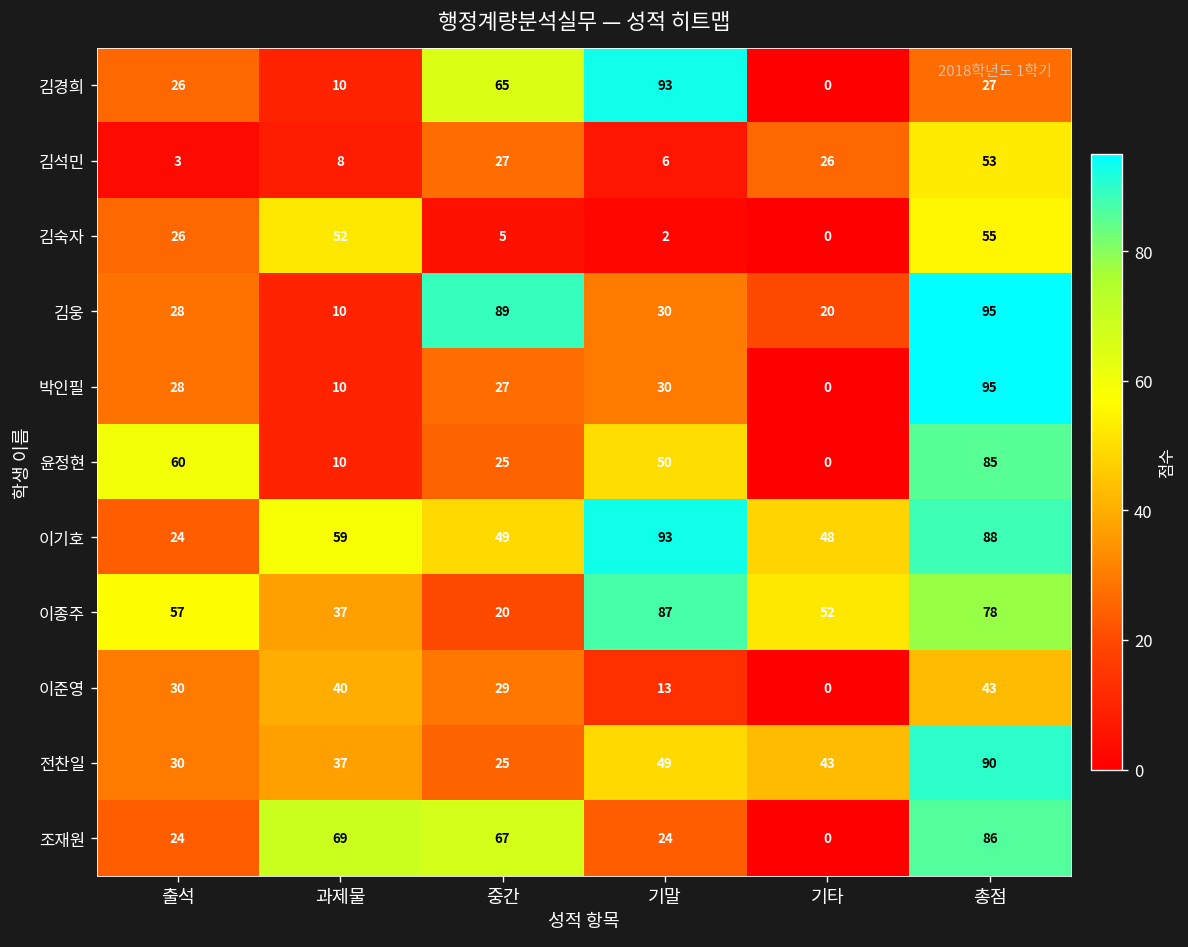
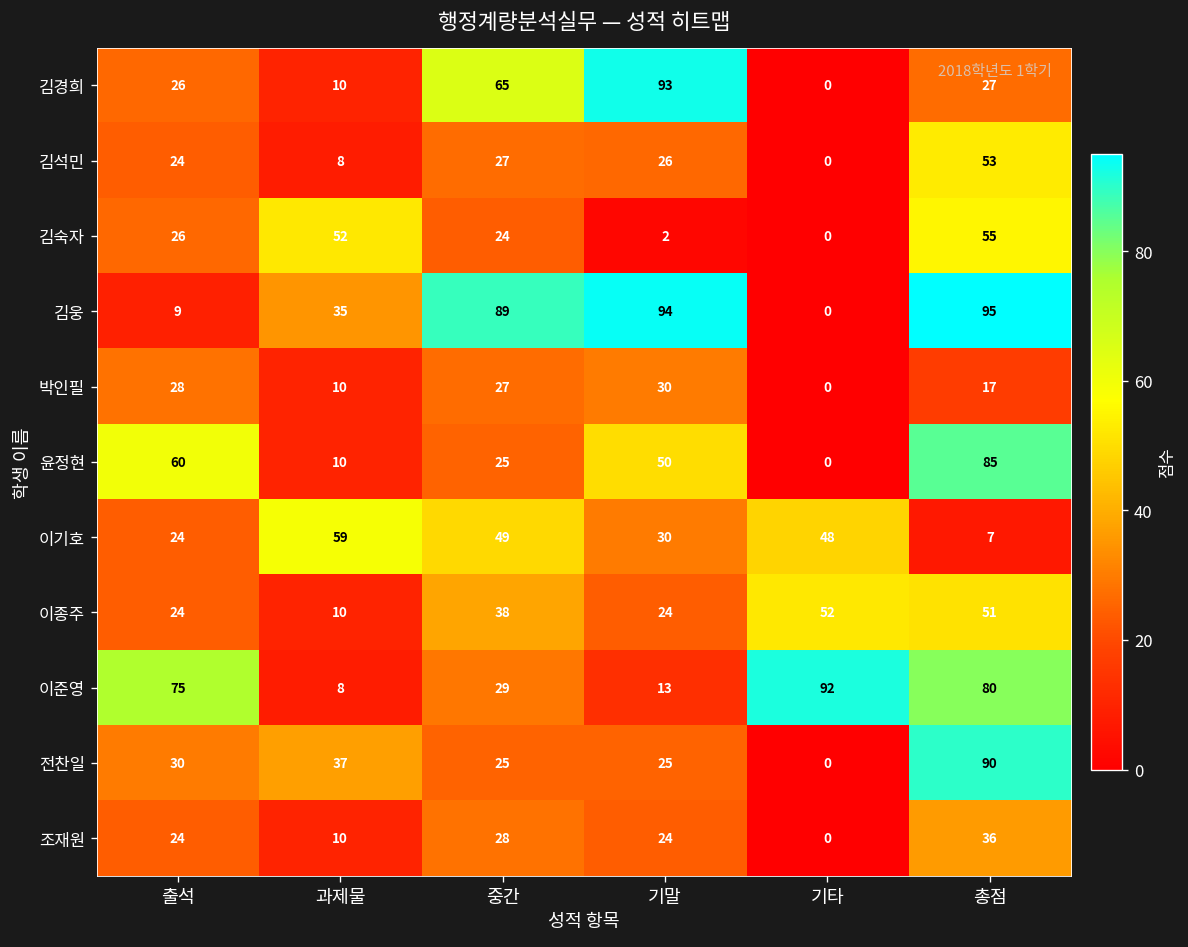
김석민, 출석: 3 -> 24
김석민, 기말: 6 -> 26
김석민, 기타: 26 -> 0
김숙자, 중간: 5 -> 24
김웅, 출석: 28 -> 9
김웅, 과제물: 10 -> 35
김웅, 기말: 30 -> 94
김웅, 기타: 20 -> 0
박인필, 총점: 95 -> 17
이기호, 기말: 93 -> 30
이기호, 총점: 88 -> 7
이종주, 출석: 57 -> 24
이종주, 과제물: 37 -> 10
이종주, 중간: 20 -> 38
이종주, 기말: 87 -> 24
이종주, 총점: 78 -> 51
이준영, 출석: 30 -> 75
이준영, 과제물: 40 -> 8
이준영, 기타: 0 -> 92
이준영, 총점: 43 -> 80
전찬일, 기말: 49 -> 25
전찬일, 기타: 43 -> 0
조재원, 과제물: 69 -> 10
조재원, 중간: 67 -> 28
조재원, 총점: 86 -> 36
